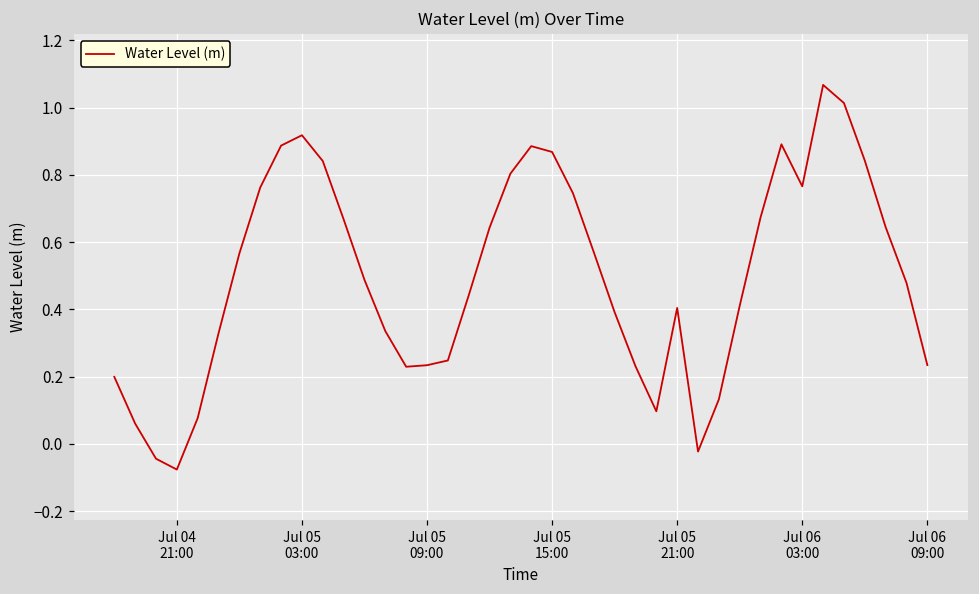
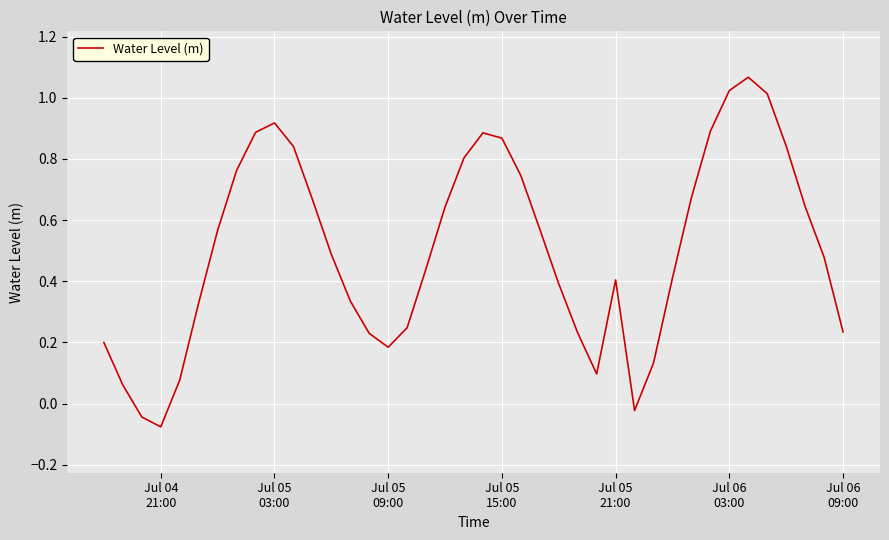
Jul 05 09:00: 0.23 -> 0.18
Jul 06 03:00: 0.77 -> 1.02
